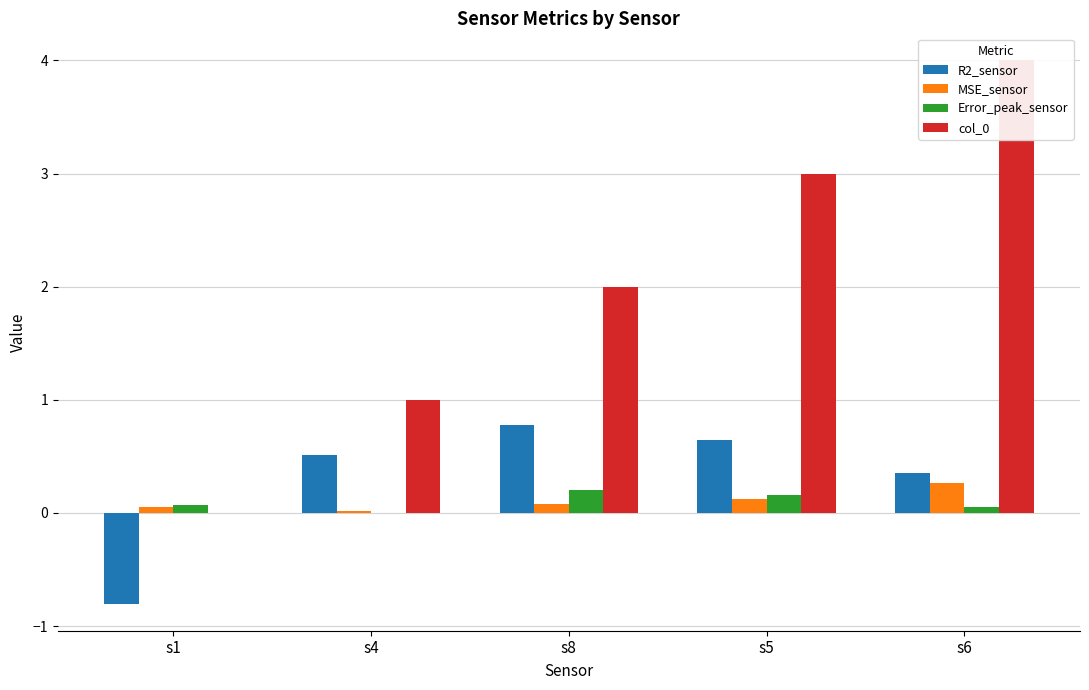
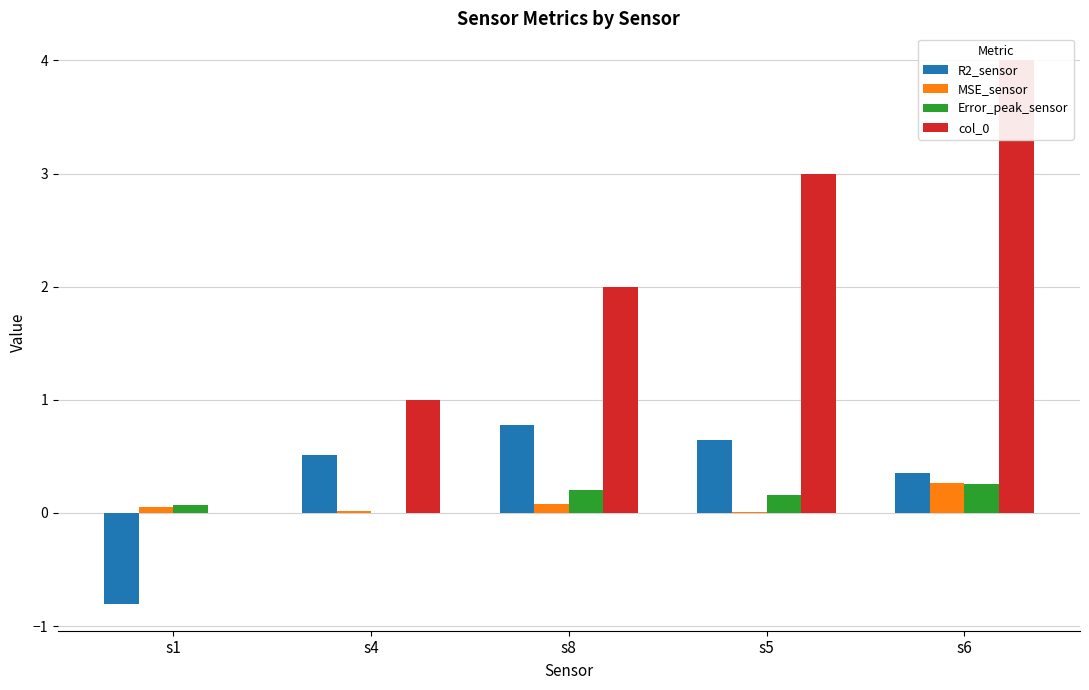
MSE_sensor, s5: 0.13 -> 0.01
Error_peak_sensor, s6: 0.06 -> 0.26
